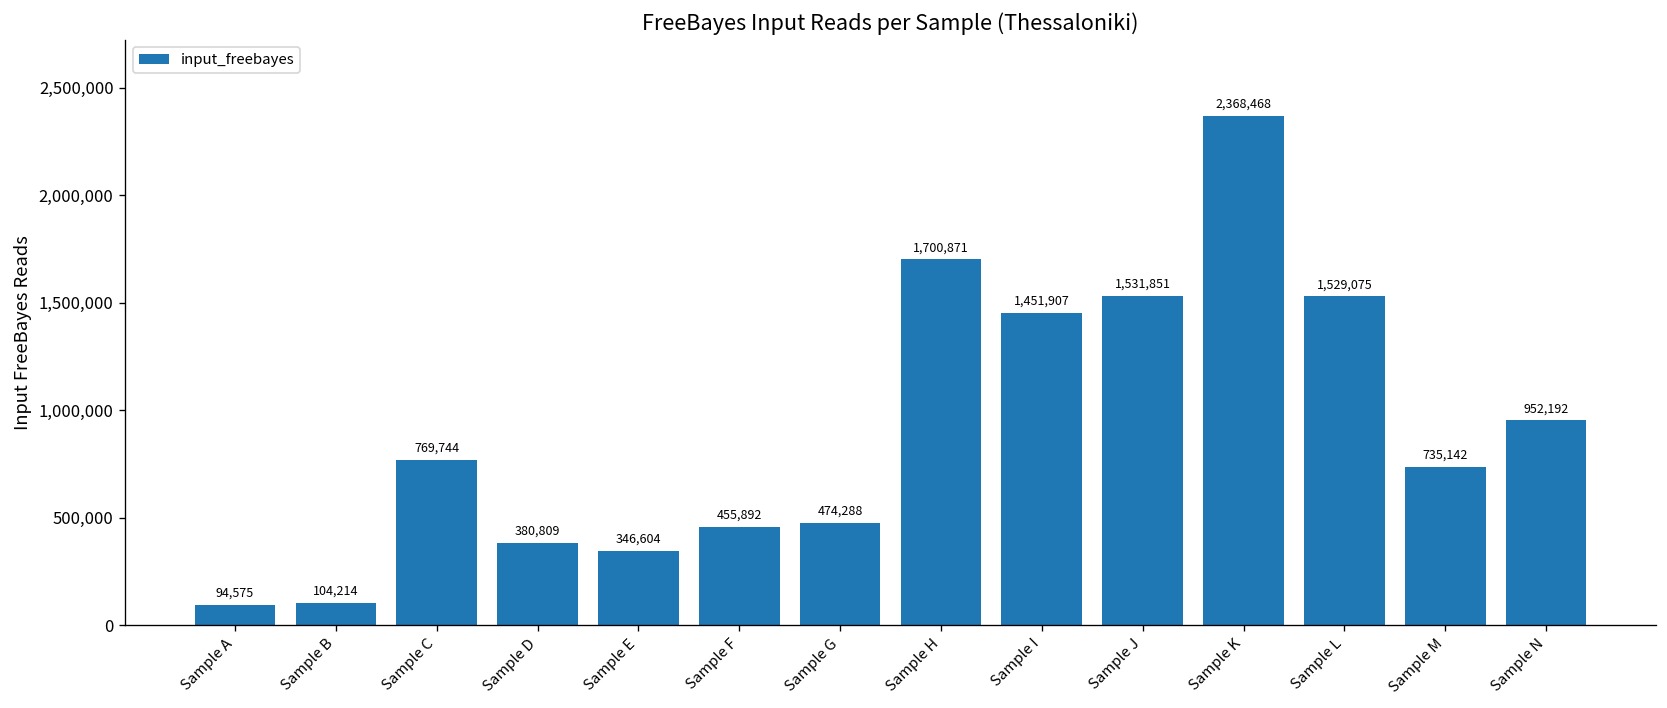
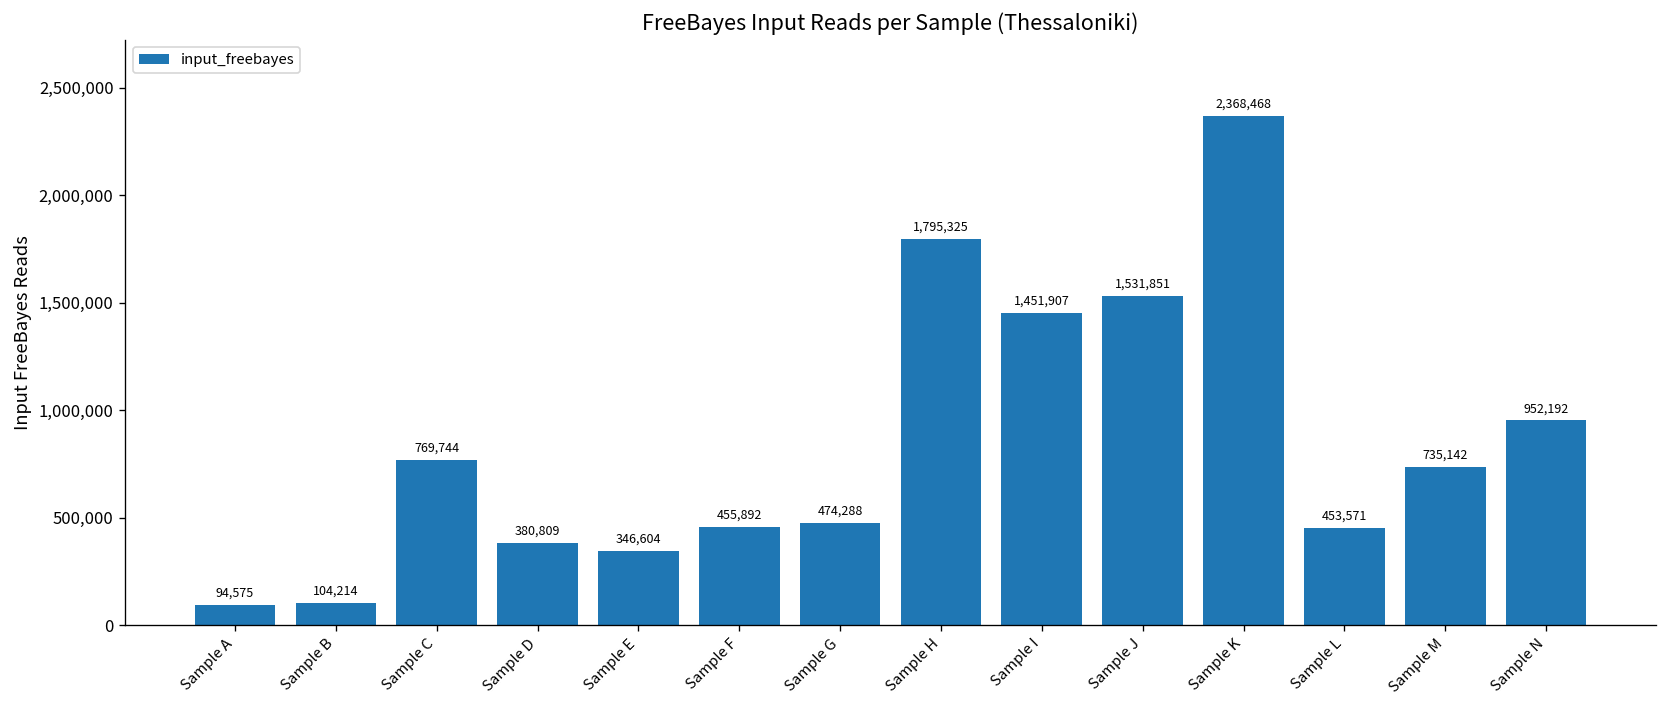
Sample H: 1,700,871 -> 1,795,325
Sample L: 1,529,075 -> 453,571
